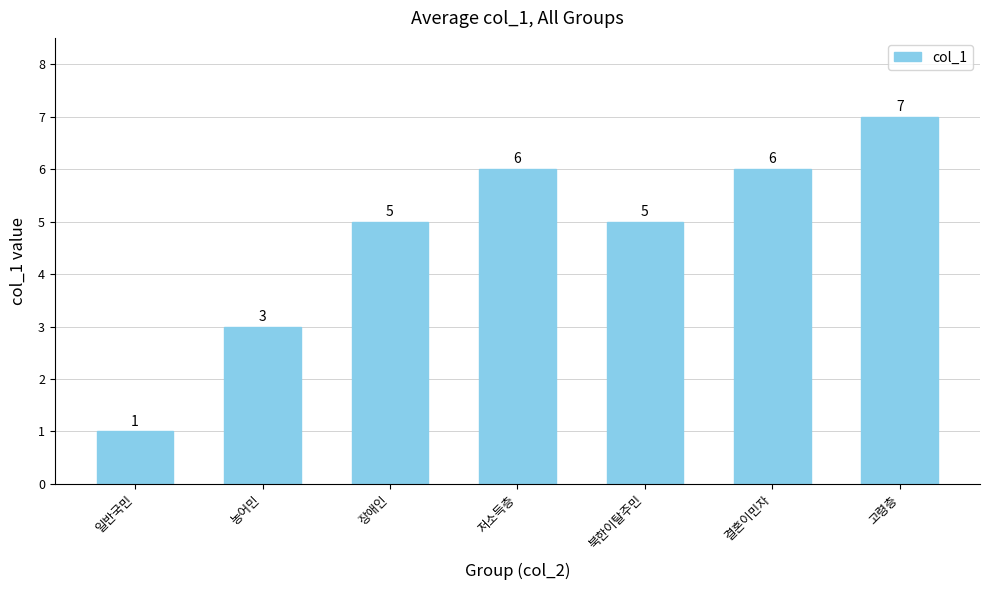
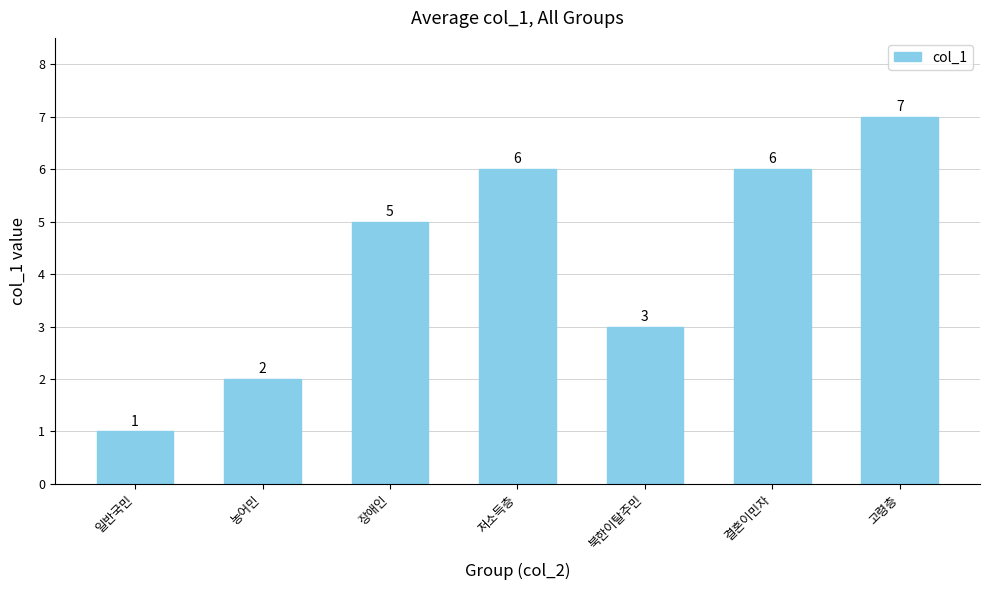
농어민: 3 -> 2
북한이탈주민: 5 -> 3
